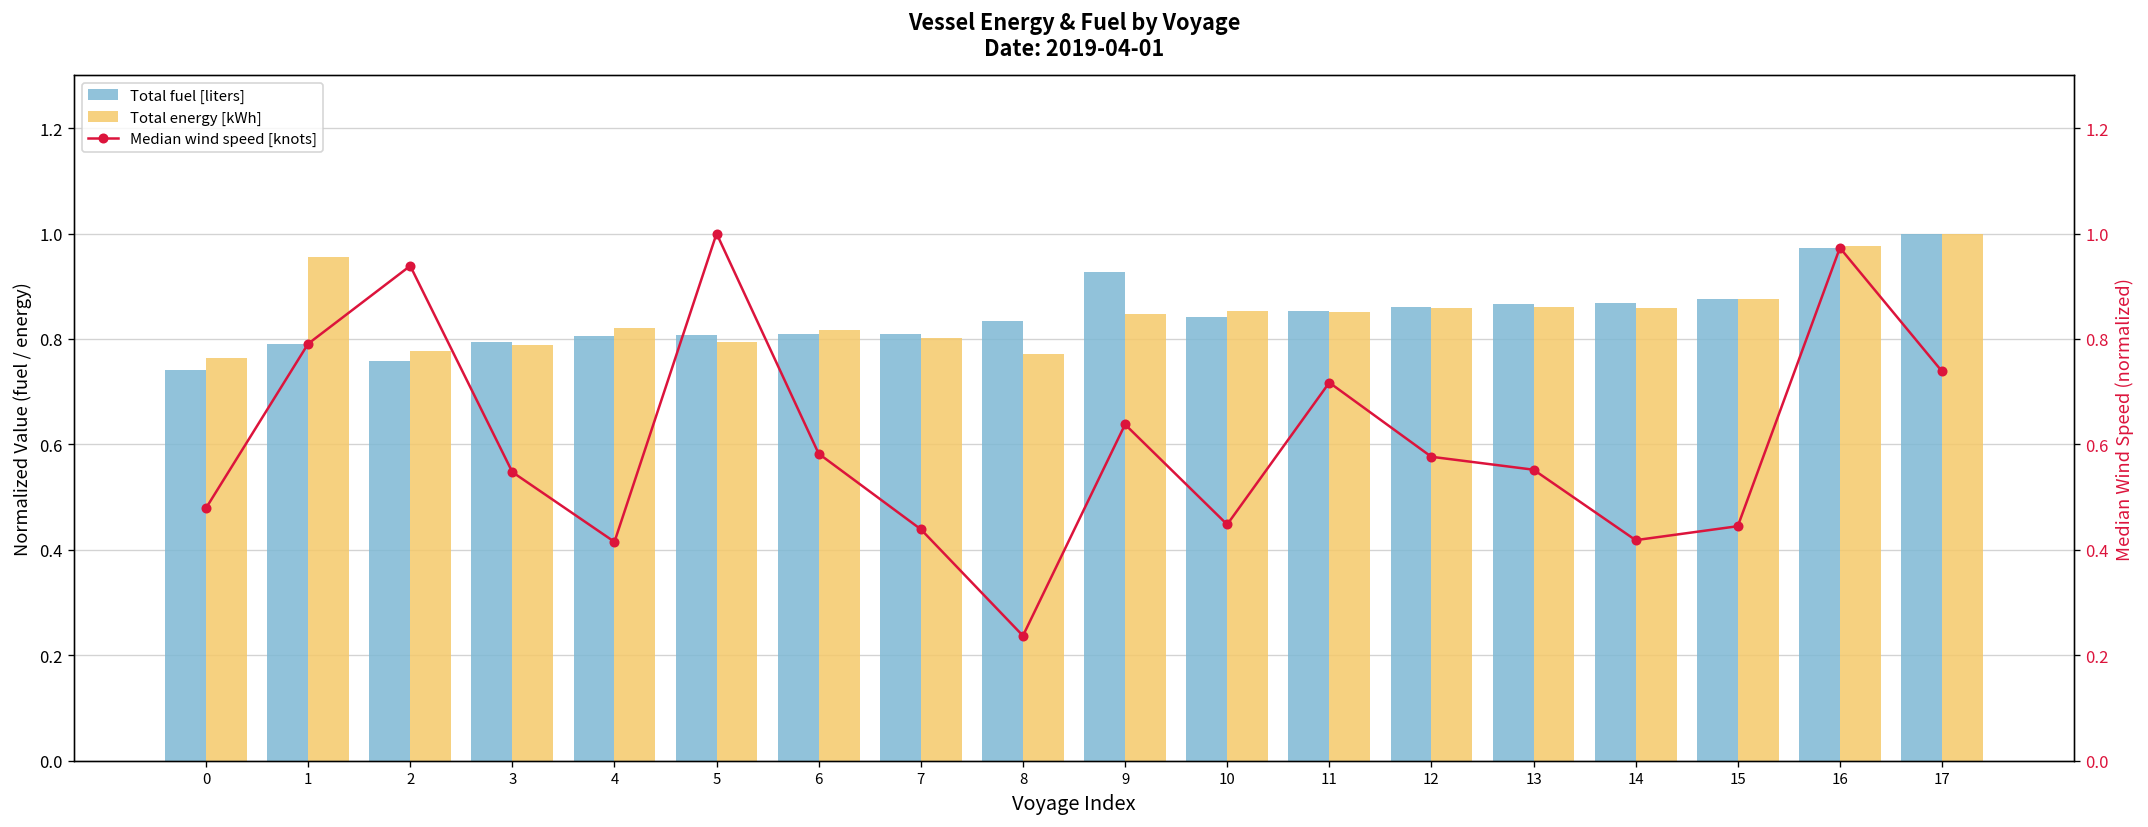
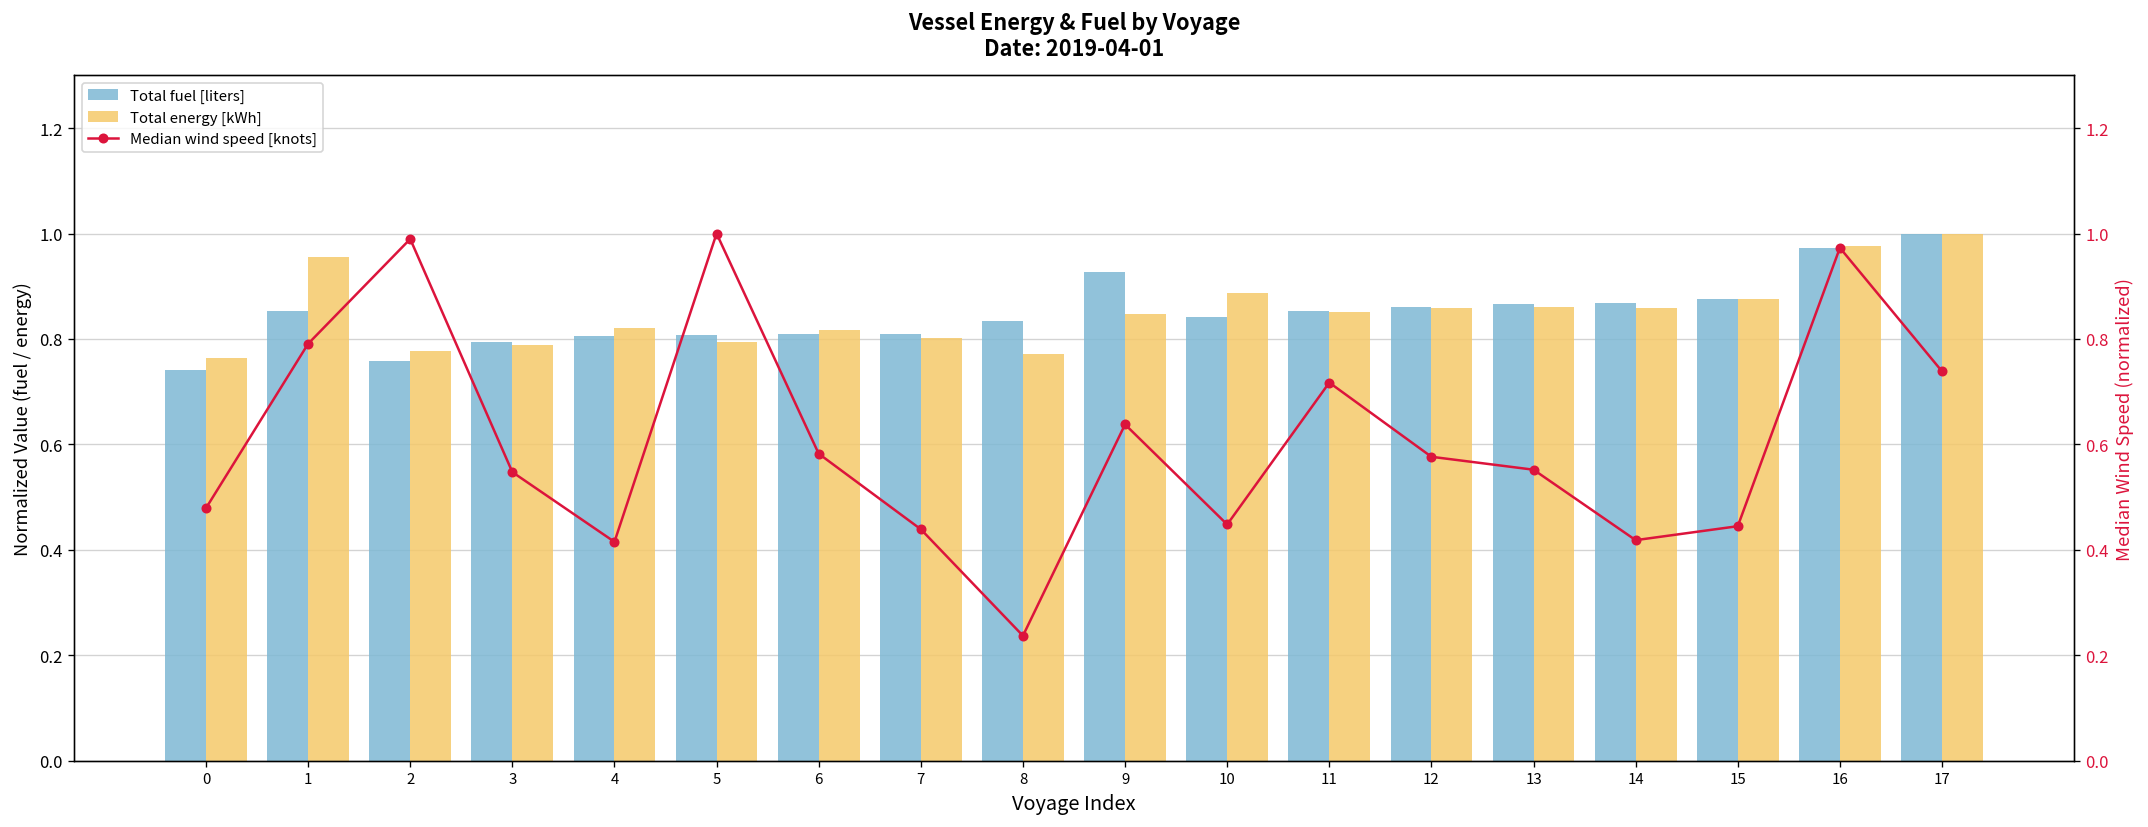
Total fuel [liters], 1: 0.79 -> 0.85
Total energy [kWh], 10: 0.85 -> 0.89
Median wind speed [knots], 2: 0.94 -> 0.99
